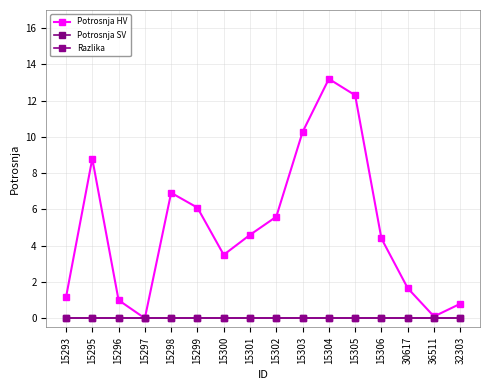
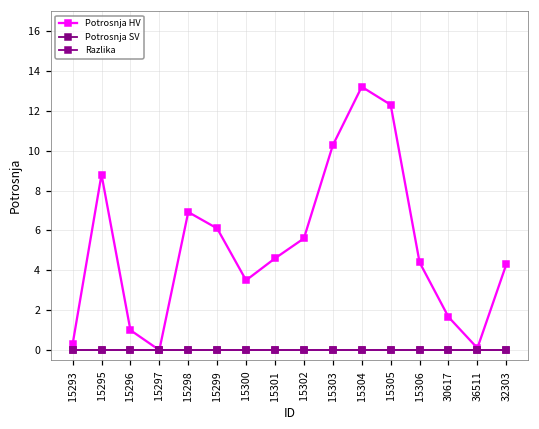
Potrosnja HV, 15293: 1.2 -> 0.3
Potrosnja HV, 32303: 0.8 -> 4.3
